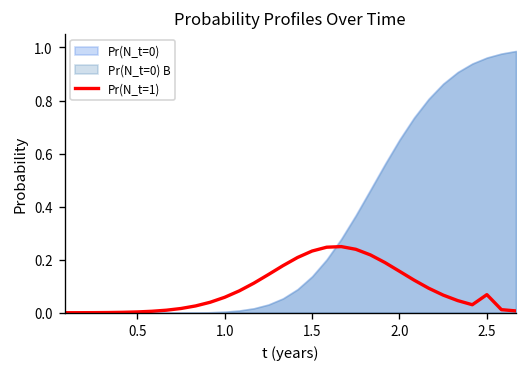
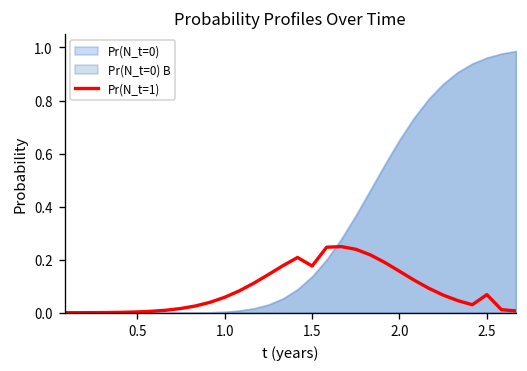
Pr(N_t=1), 1.5: 0.23 -> 0.18
